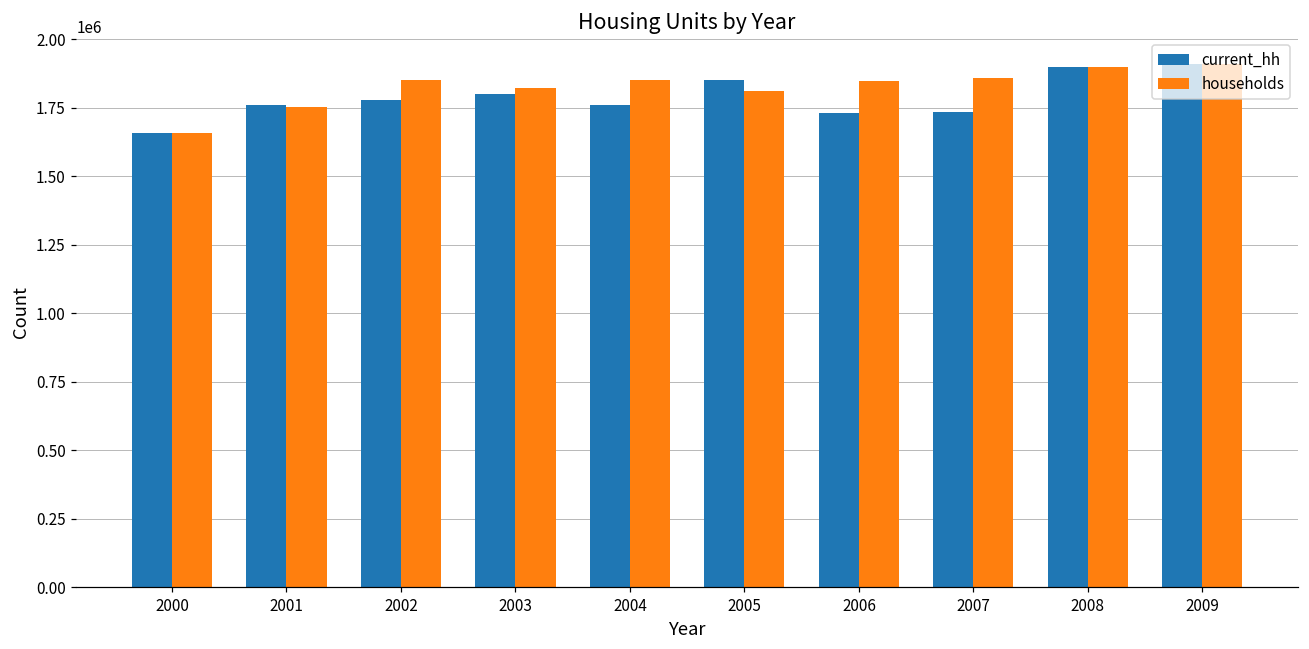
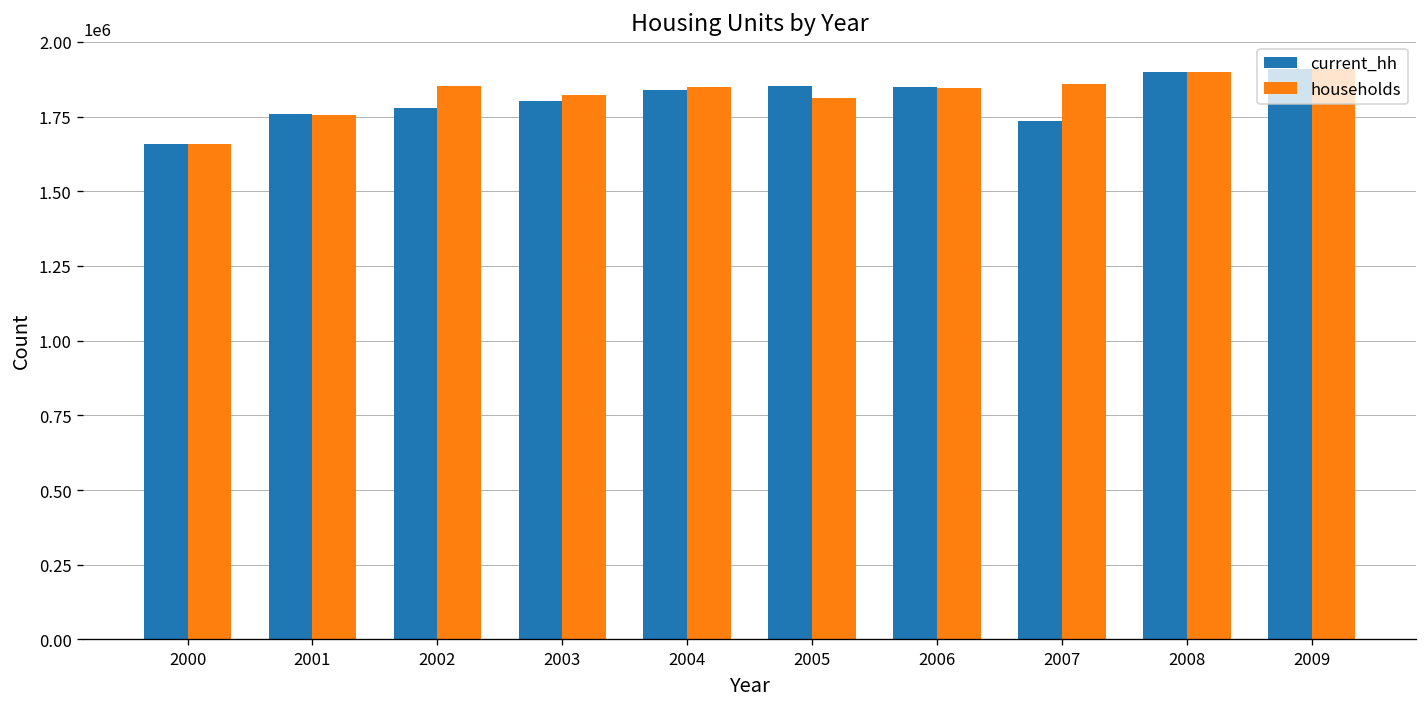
current_hh, 2004: 1760000 -> 1840000
current_hh, 2006: 1730000 -> 1850000
